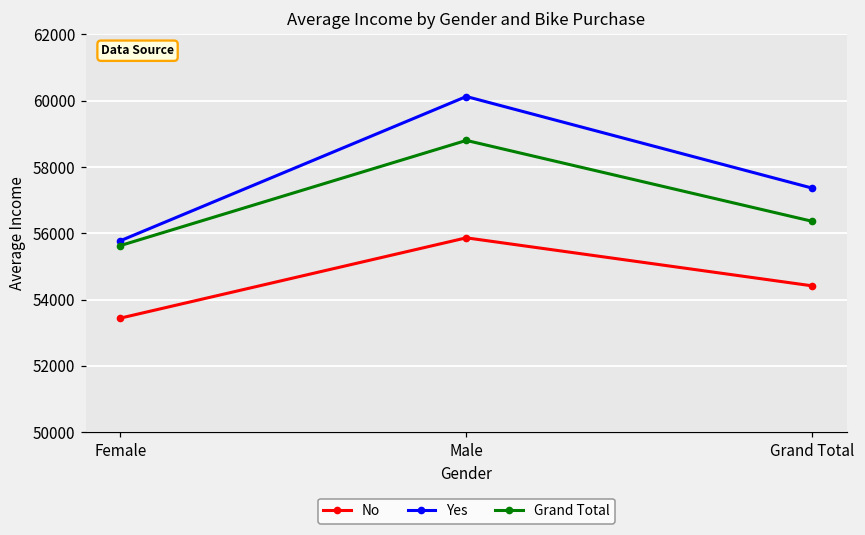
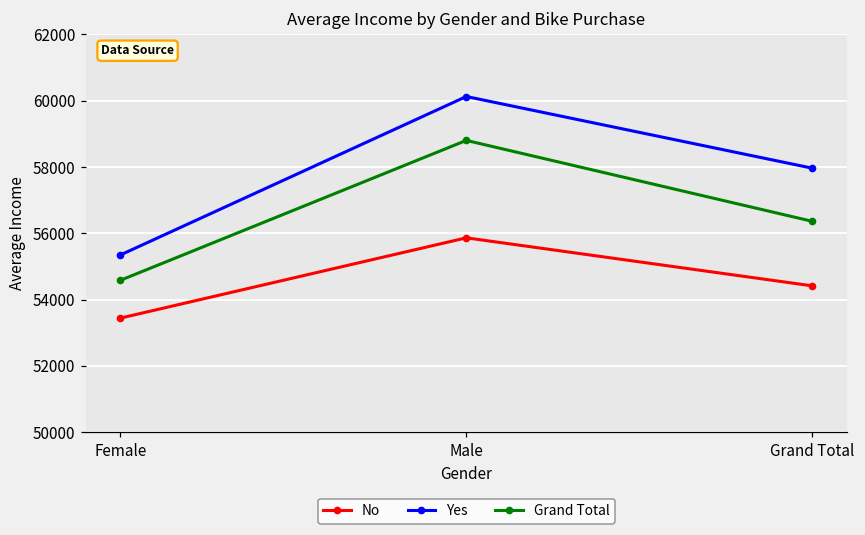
Yes, Female: 55800 -> 55300
Grand Total, Female: 55600 -> 54600
Yes, Grand Total: 57400 -> 58000
